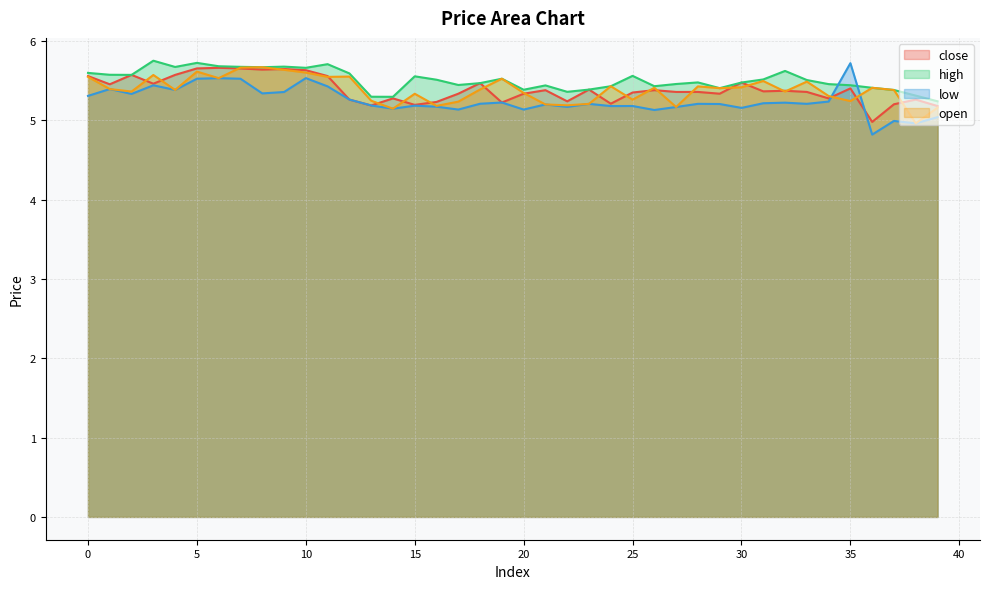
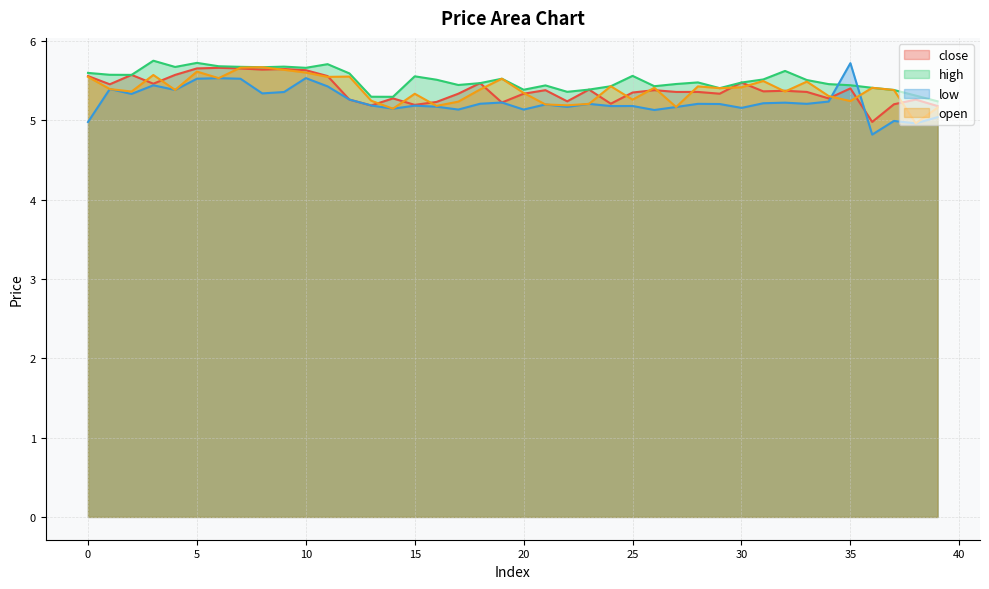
low, 0: 5.3 -> 5.0
